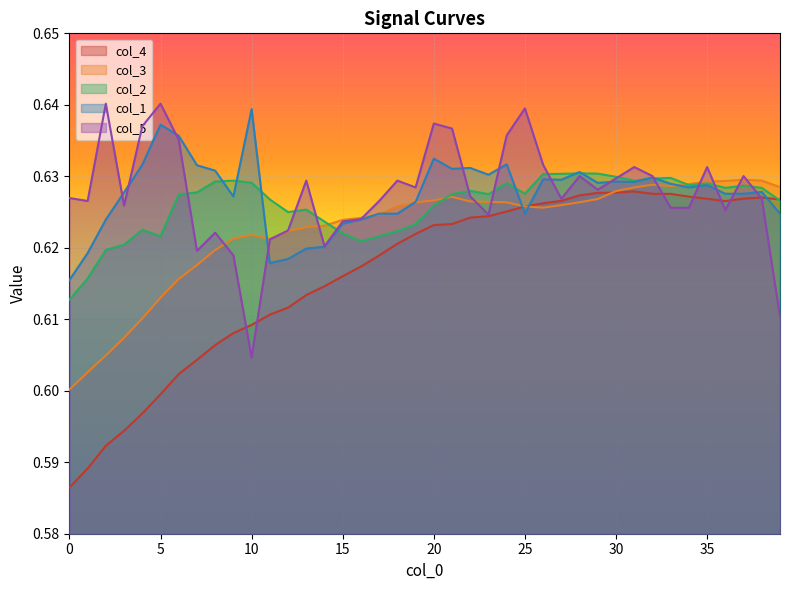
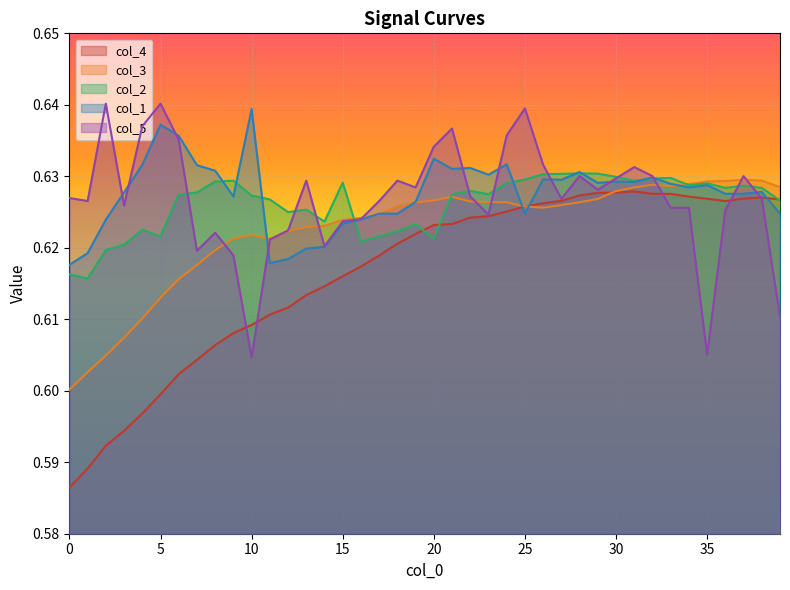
col_2, 0: 0.613 -> 0.616
col_1, 0: 0.615 -> 0.618
col_2, 10: 0.629 -> 0.627
col_2, 15: 0.622 -> 0.629
col_2, 20: 0.626 -> 0.621
col_5, 20: 0.637 -> 0.634
col_2, 25: 0.628 -> 0.630
col_5, 35: 0.631 -> 0.605
